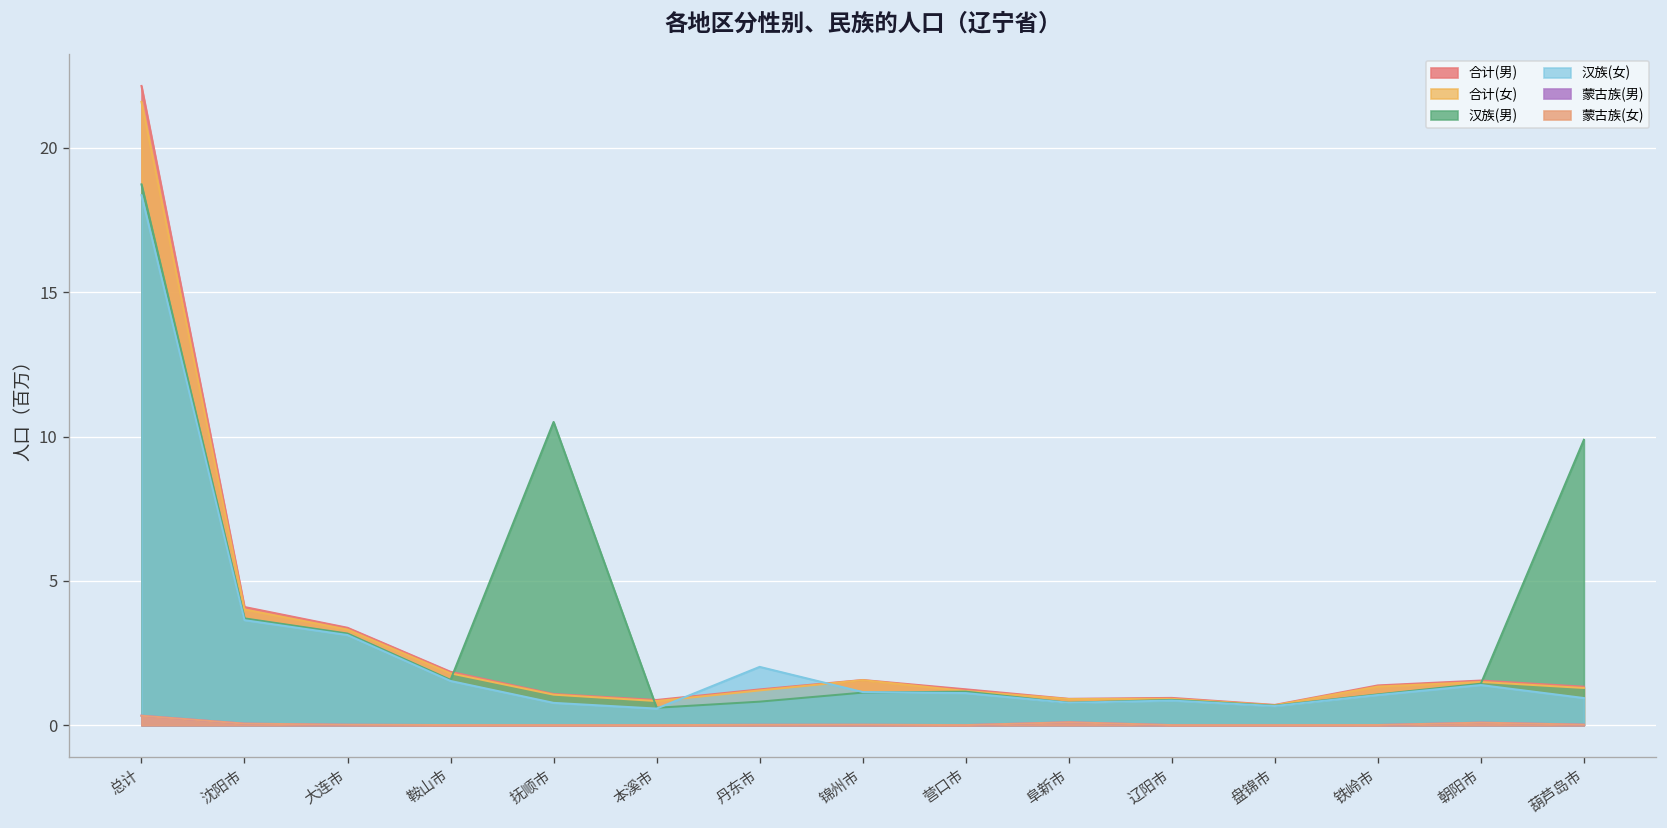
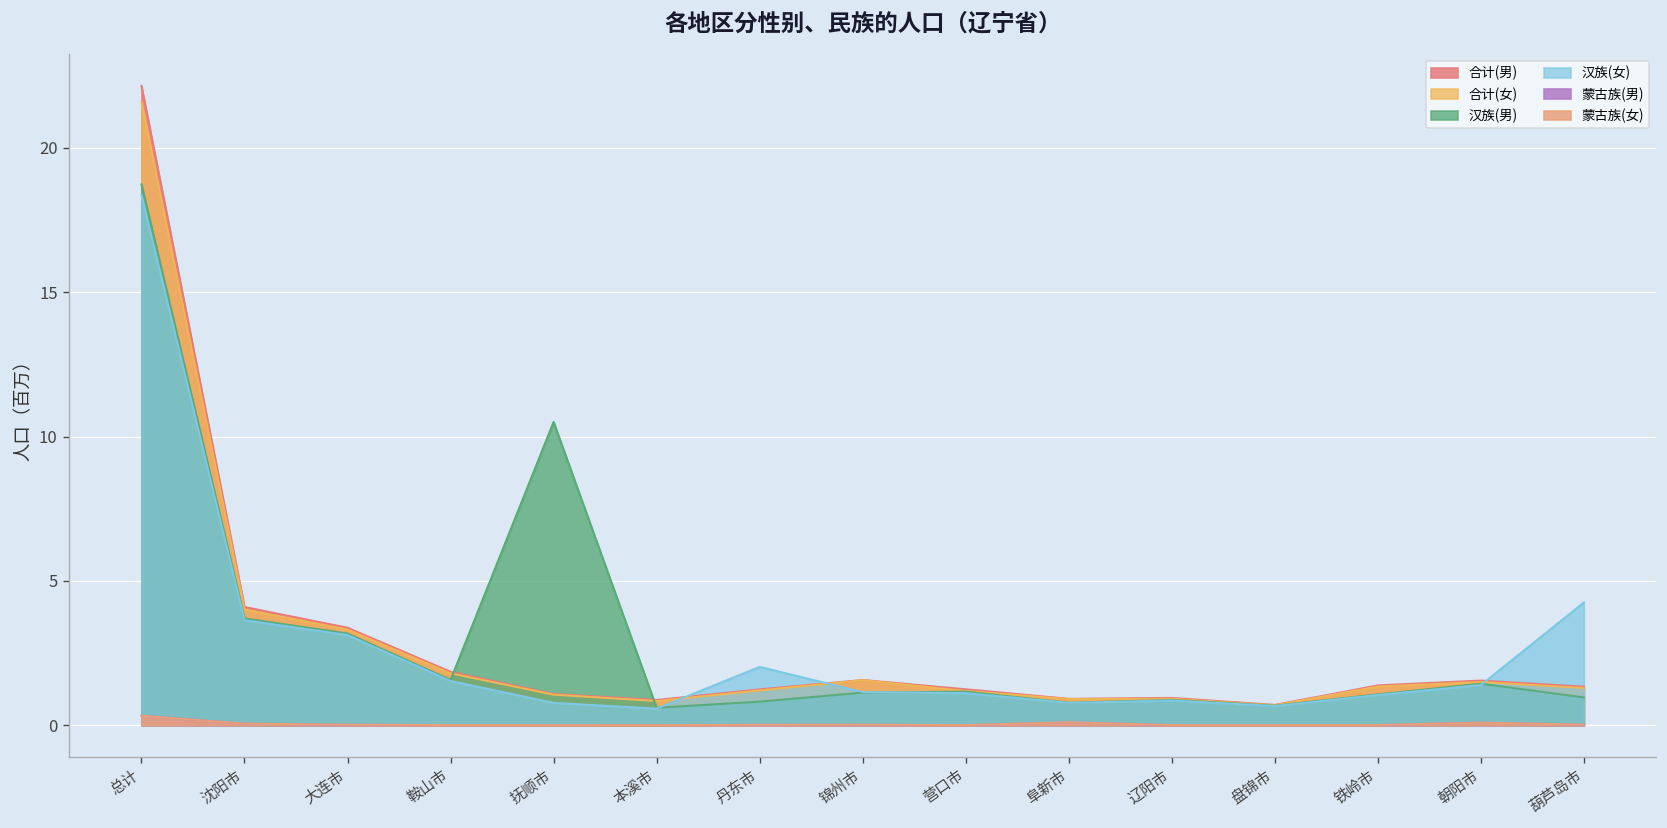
汉族(男), 葫芦岛市: 9.9 -> 1.0
汉族(女), 葫芦岛市: 0.9 -> 4.3
